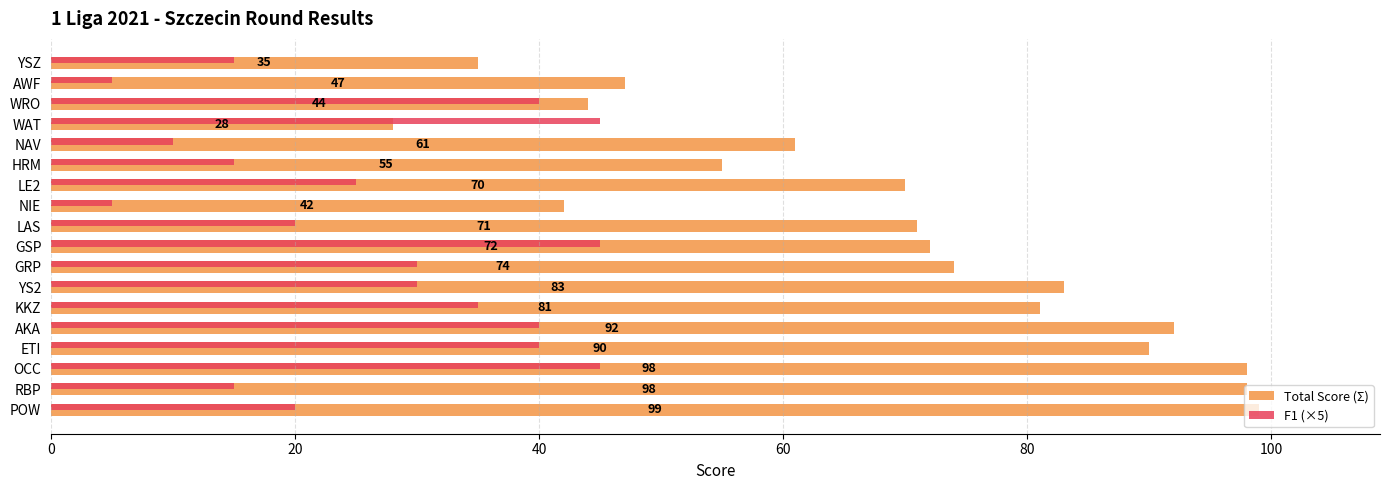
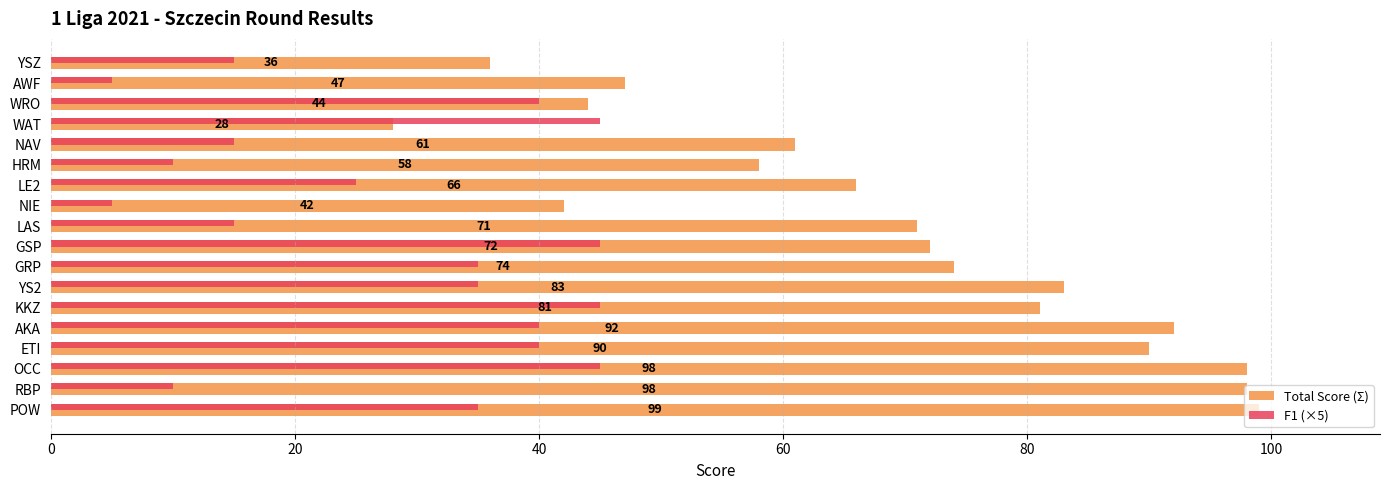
Total Score (Σ), YSZ: 35 -> 36
F1 (×5), NAV: 10.0 -> 15.0
F1 (×5), HRM: 15.0 -> 10.0
Total Score (Σ), HRM: 55 -> 58
Total Score (Σ), LE2: 70 -> 66
F1 (×5), LAS: 20.0 -> 15.0
F1 (×5), GRP: 30.0 -> 35.0
F1 (×5), YS2: 30.0 -> 35.0
F1 (×5), KKZ: 35.0 -> 45.0
F1 (×5), RBP: 15.0 -> 10.0
F1 (×5), POW: 20.0 -> 35.0
